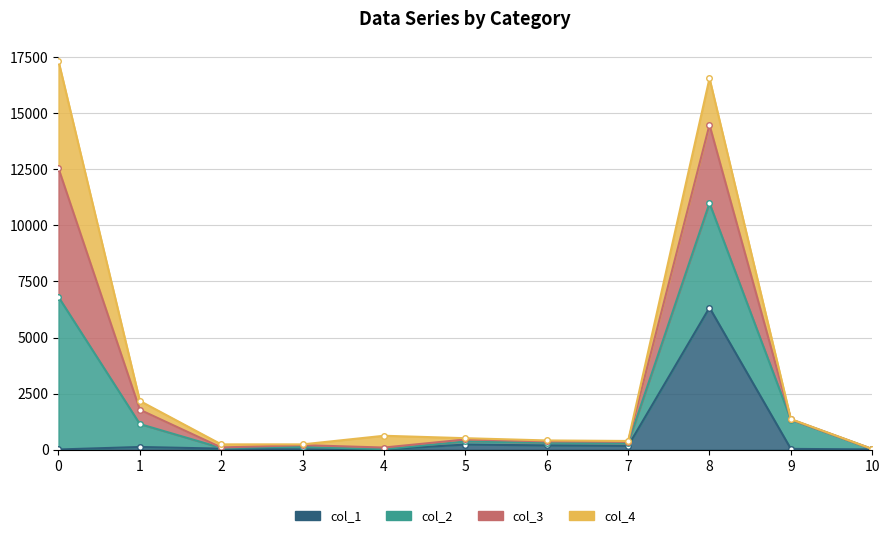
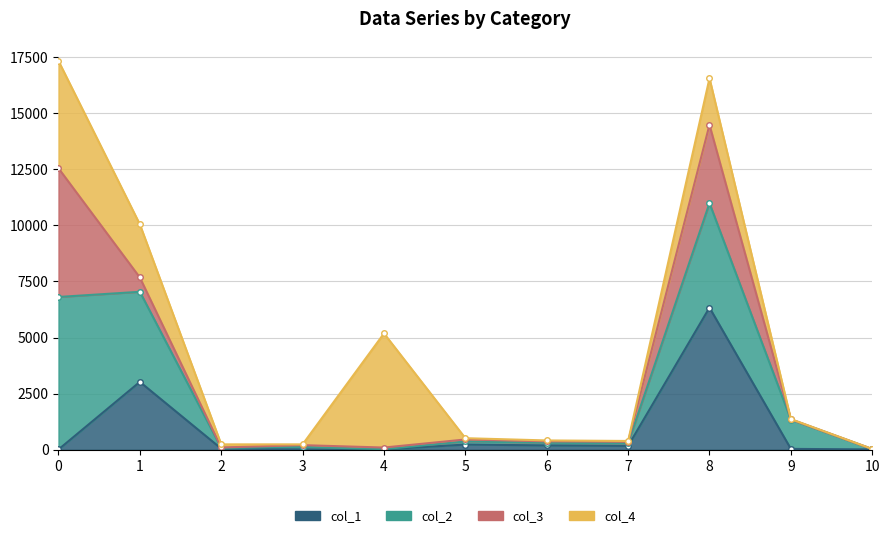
col_1, 1: 100 -> 3000
col_2, 1: 1000 -> 4000
col_4, 1: 400 -> 2400
col_4, 4: 500 -> 5100
